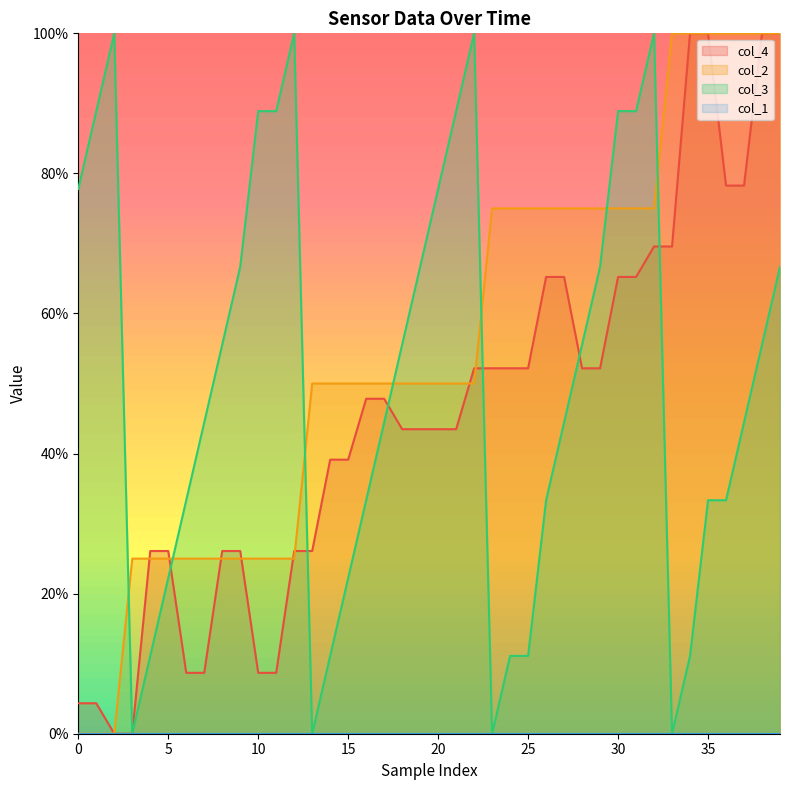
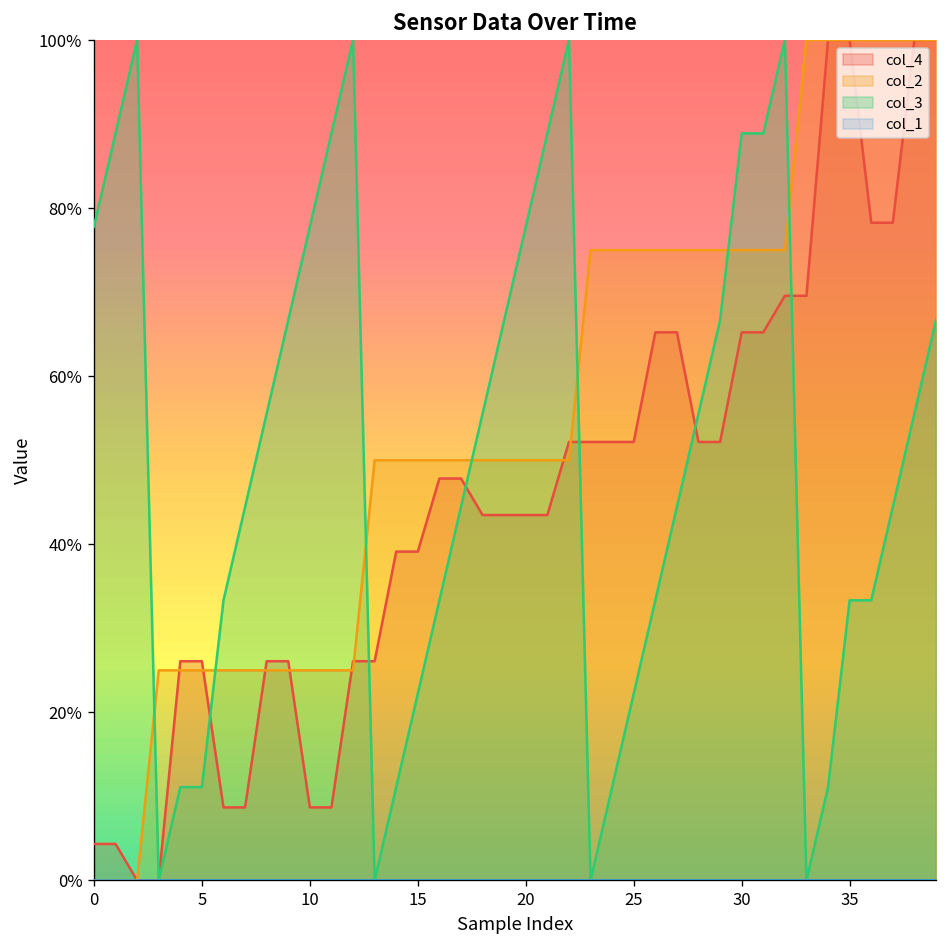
col_3, 5: 22% -> 11%
col_3, 10: 89% -> 78%
col_3, 25: 11% -> 22%
